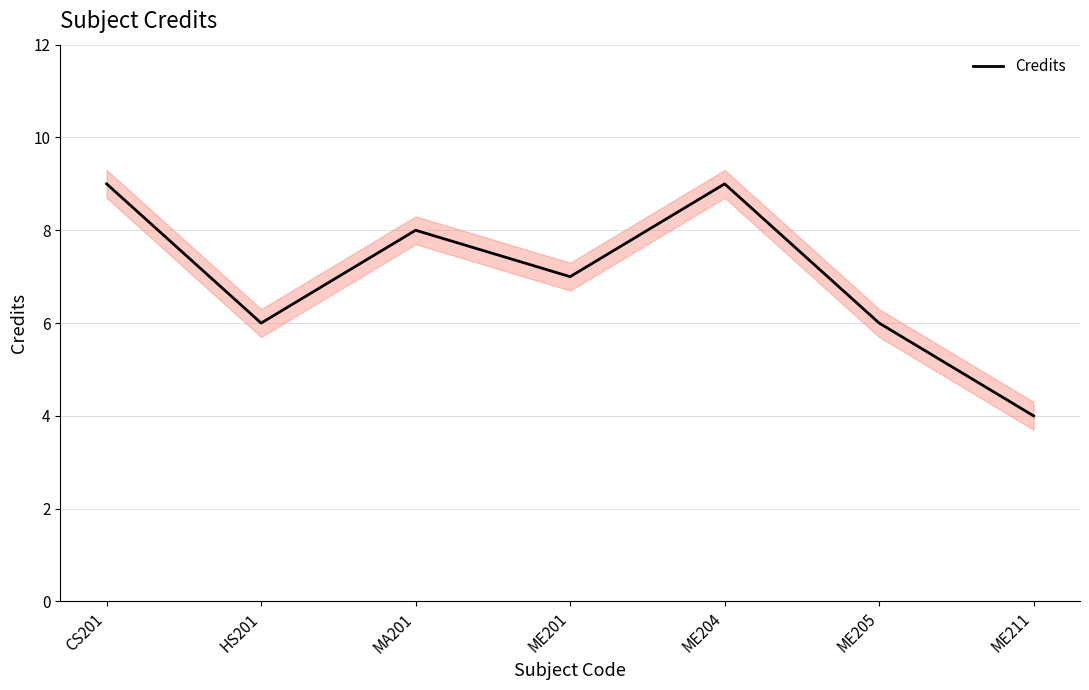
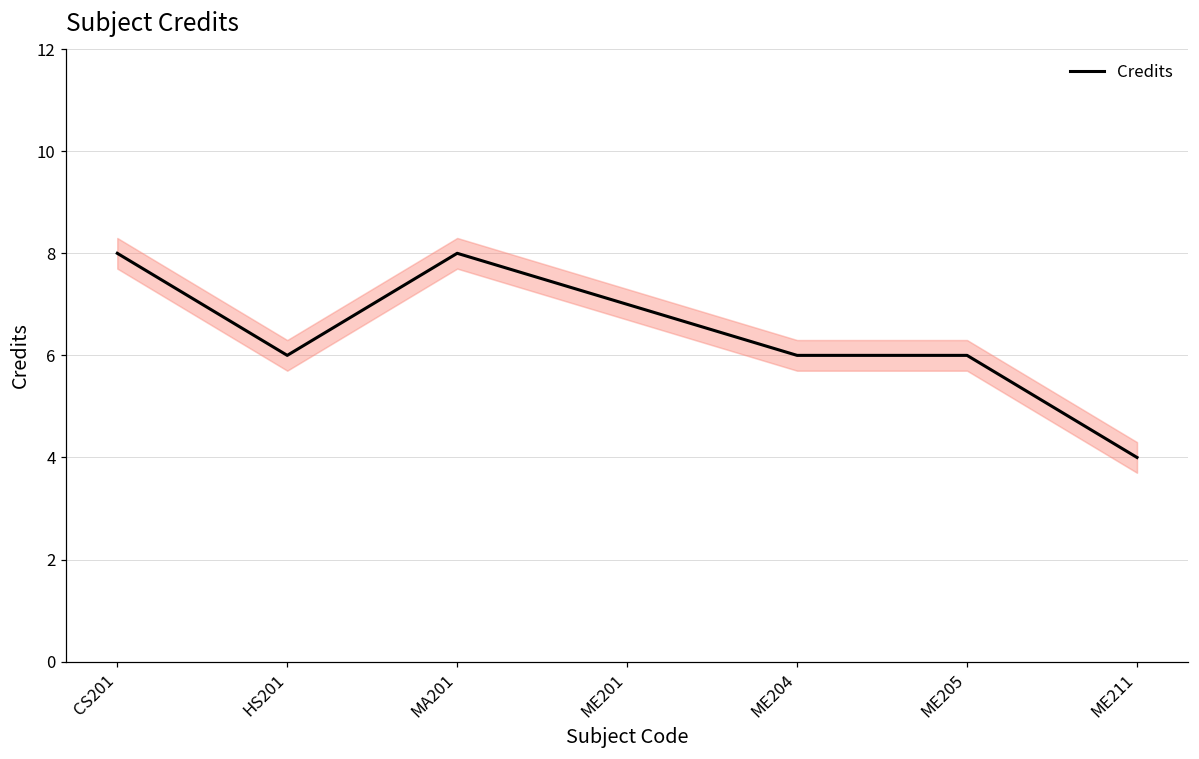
Credits, CS201: 9 -> 8
Credits, ME204: 9 -> 6
